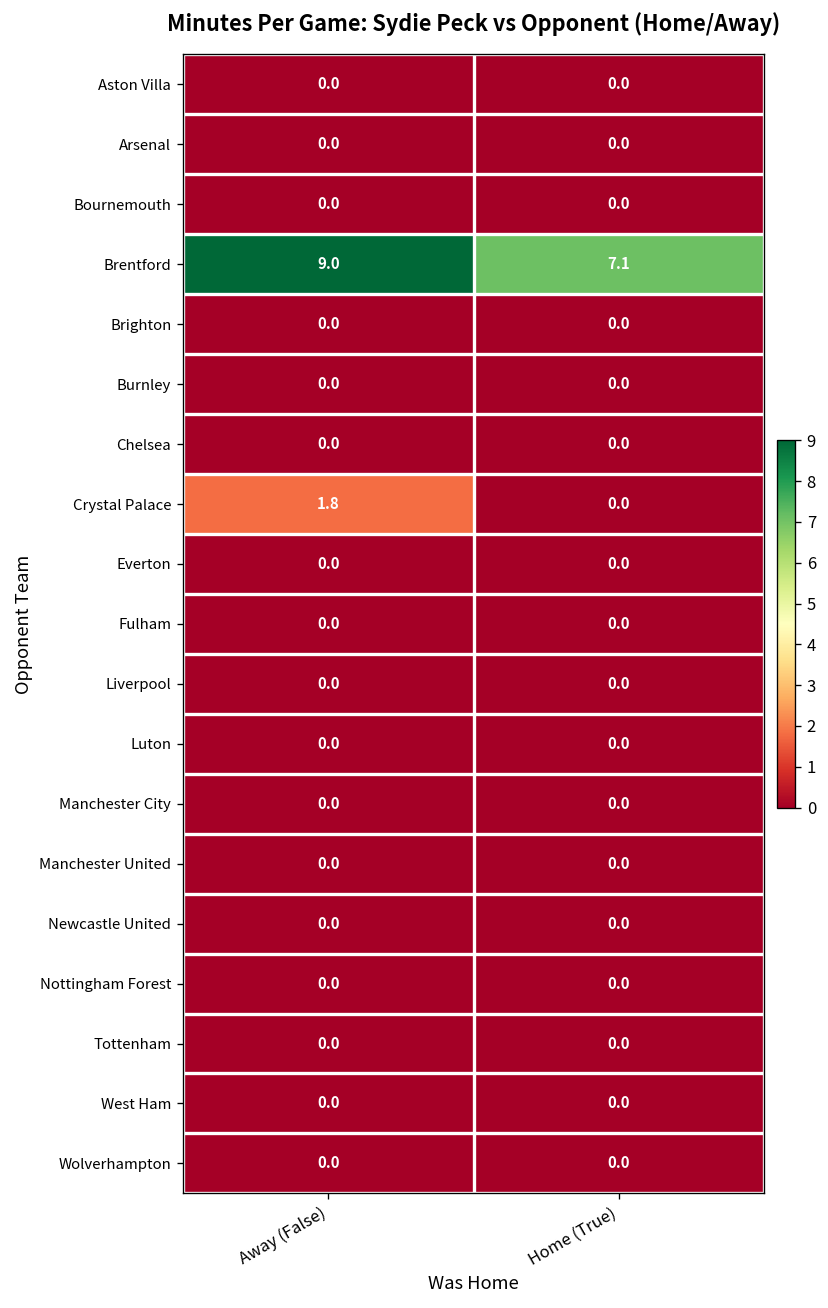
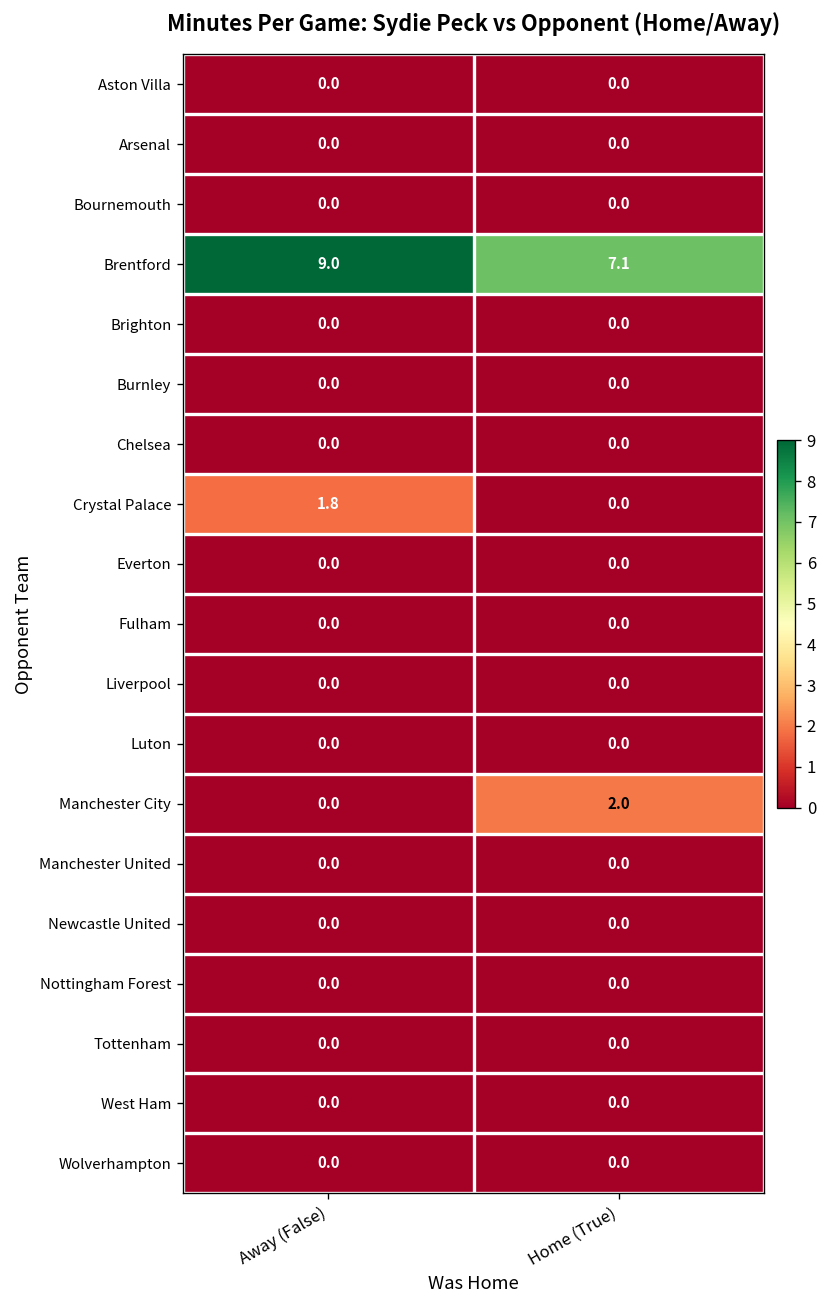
Manchester City, Home (True): 0.0 -> 2.0
